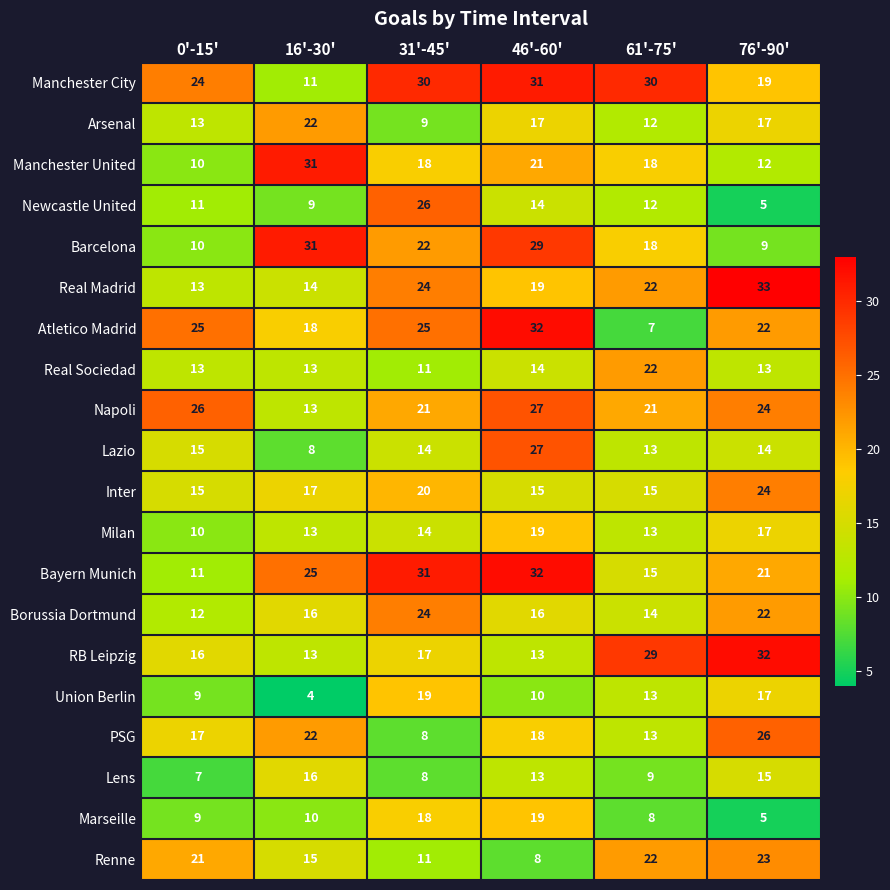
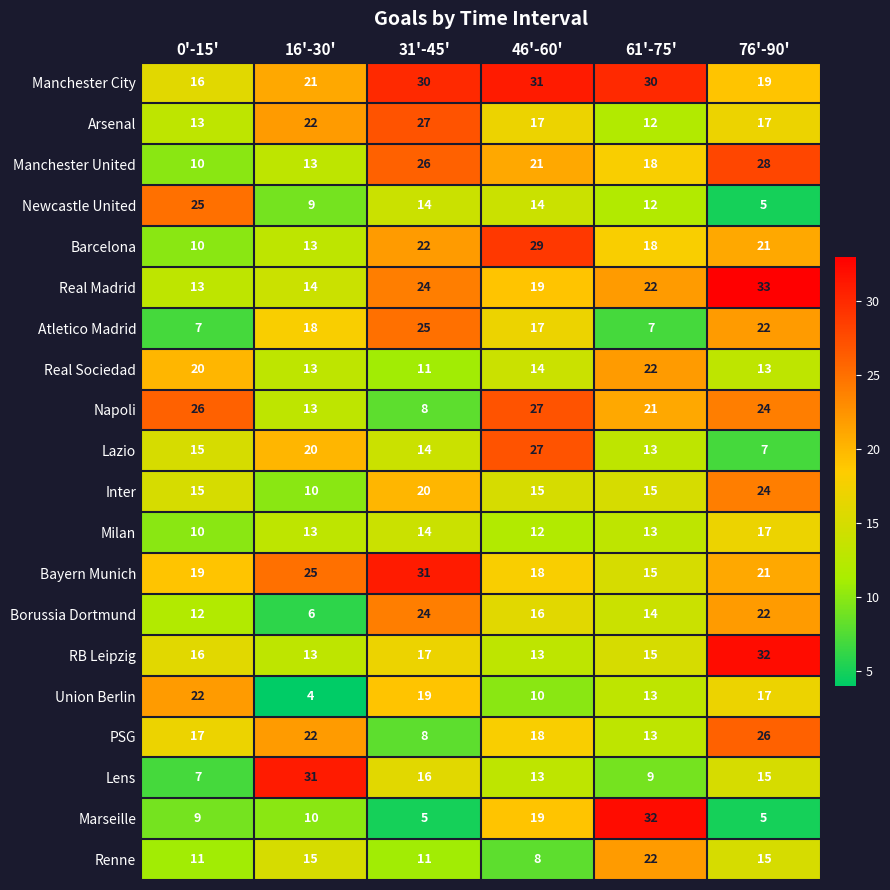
Manchester City, 0'-15': 24 -> 16
Manchester City, 16'-30': 11 -> 21
Arsenal, 31'-45': 9 -> 27
Manchester United, 16'-30': 31 -> 13
Manchester United, 31'-45': 18 -> 26
Manchester United, 76'-90': 12 -> 28
Newcastle United, 0'-15': 11 -> 25
Newcastle United, 31'-45': 26 -> 14
Barcelona, 16'-30': 31 -> 13
Barcelona, 76'-90': 9 -> 21
Atletico Madrid, 0'-15': 25 -> 7
Atletico Madrid, 46'-60': 32 -> 17
Real Sociedad, 0'-15': 13 -> 20
Napoli, 31'-45': 21 -> 8
Lazio, 16'-30': 8 -> 20
Lazio, 76'-90': 14 -> 7
Inter, 16'-30': 17 -> 10
Milan, 46'-60': 19 -> 12
Bayern Munich, 0'-15': 11 -> 19
Bayern Munich, 46'-60': 32 -> 18
Borussia Dortmund, 16'-30': 16 -> 6
RB Leipzig, 61'-75': 29 -> 15
Union Berlin, 0'-15': 9 -> 22
Lens, 16'-30': 16 -> 31
Lens, 31'-45': 8 -> 16
Marseille, 31'-45': 18 -> 5
Marseille, 61'-75': 8 -> 32
Renne, 0'-15': 21 -> 11
Renne, 76'-90': 23 -> 15
